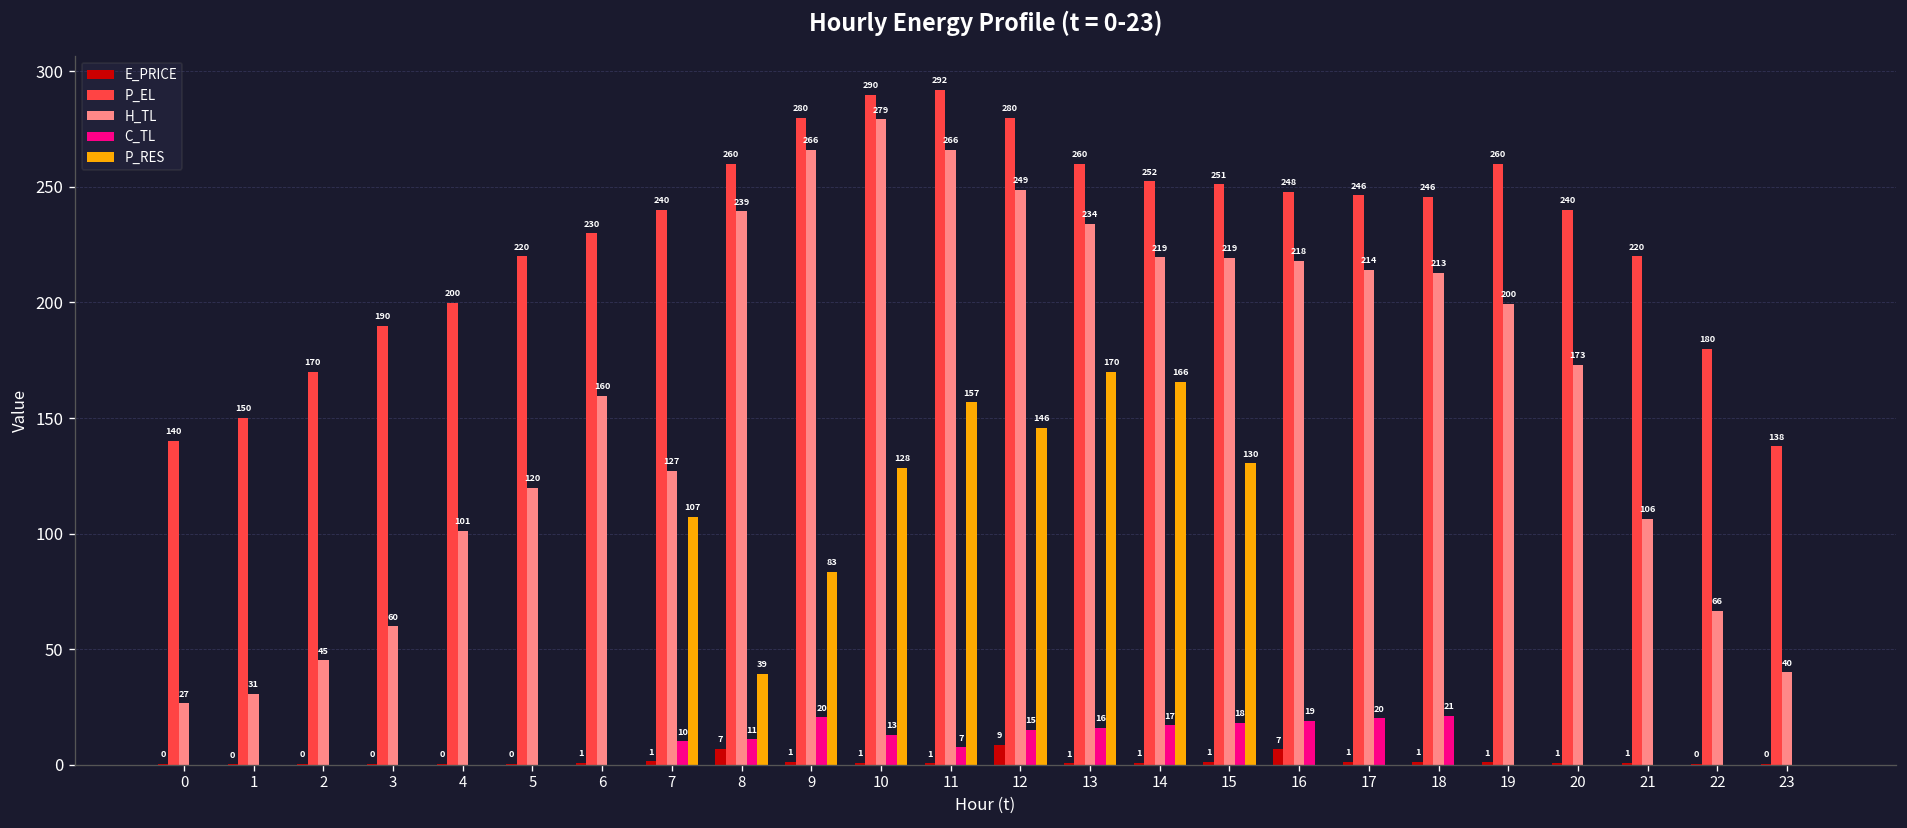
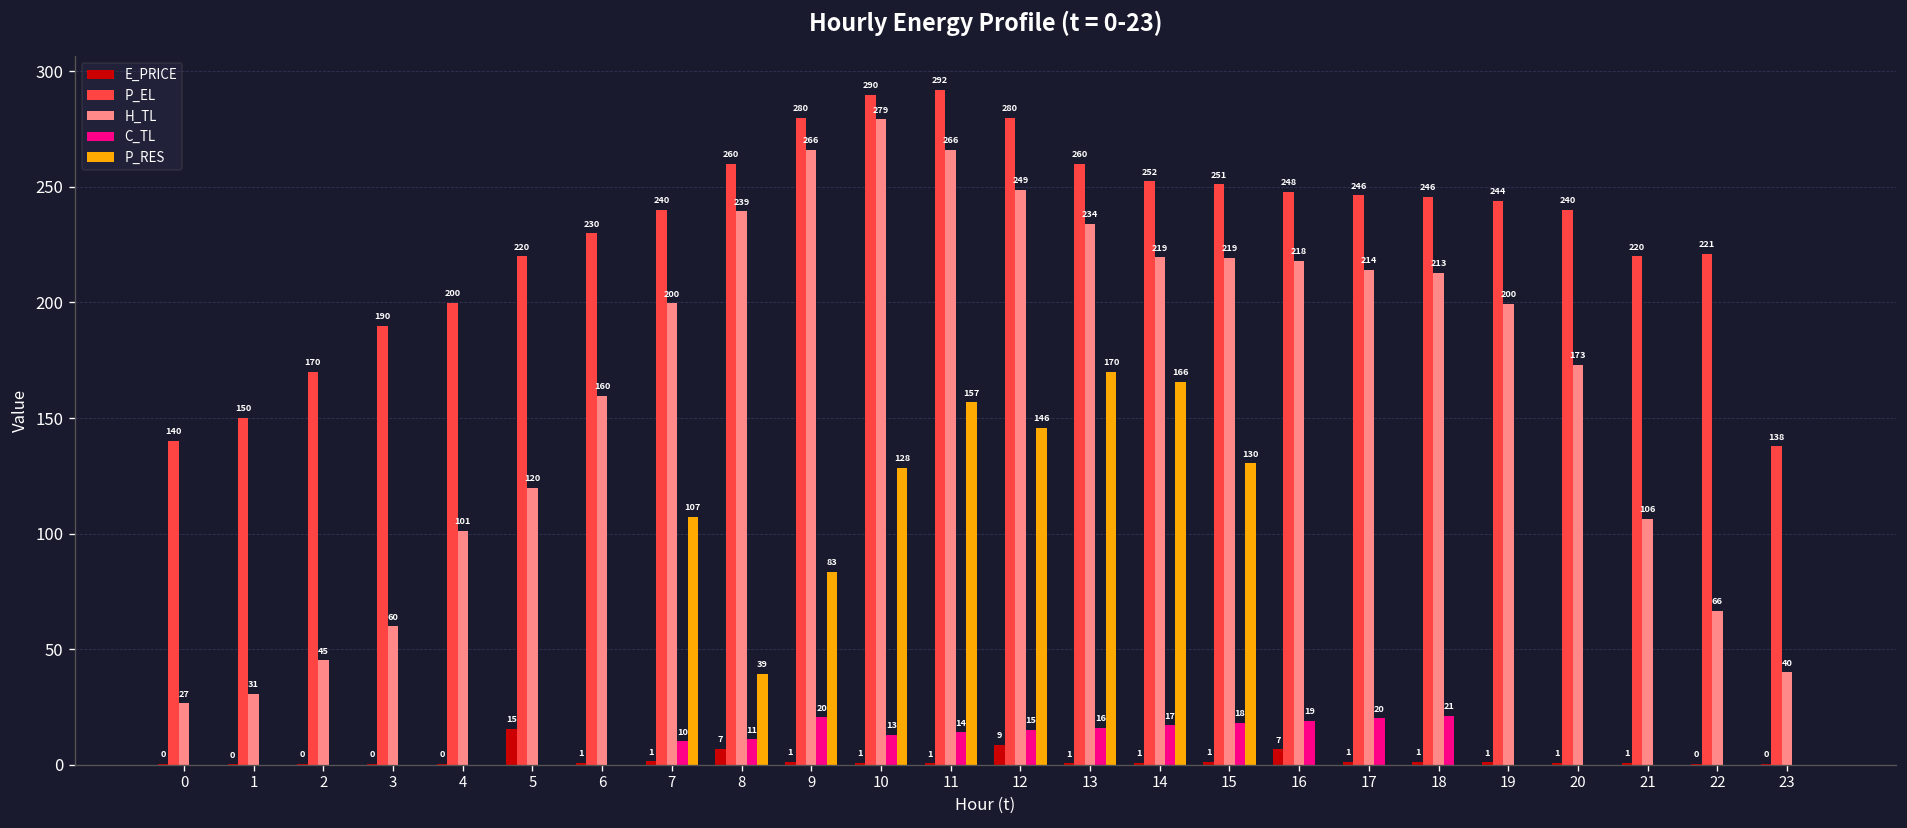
E_PRICE, 5: 0 -> 15
H_TL, 7: 127 -> 200
C_TL, 11: 7 -> 14
P_EL, 19: 260 -> 244
P_EL, 22: 180 -> 221
